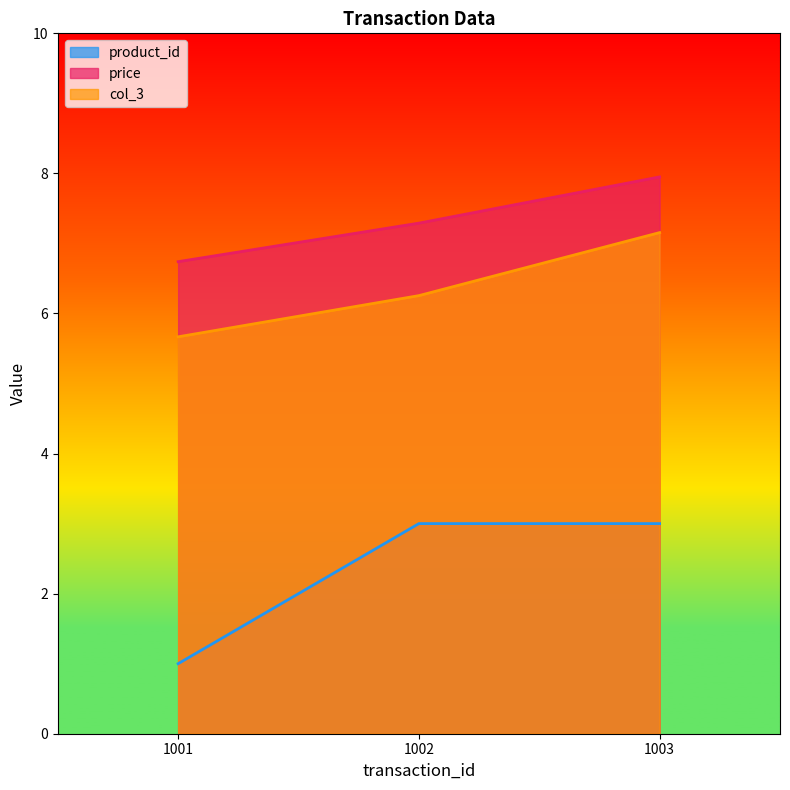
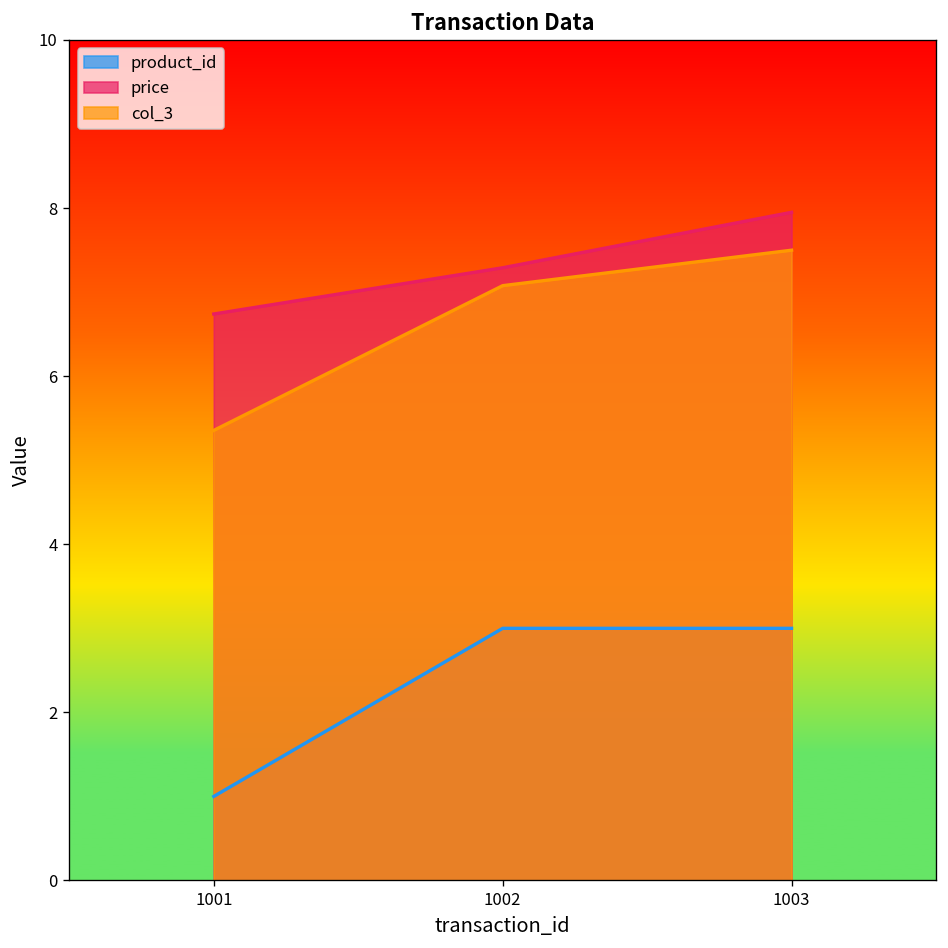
col_3, 1001: 5.7 -> 5.4
col_3, 1002: 6.3 -> 7.1
col_3, 1003: 7.2 -> 7.5
